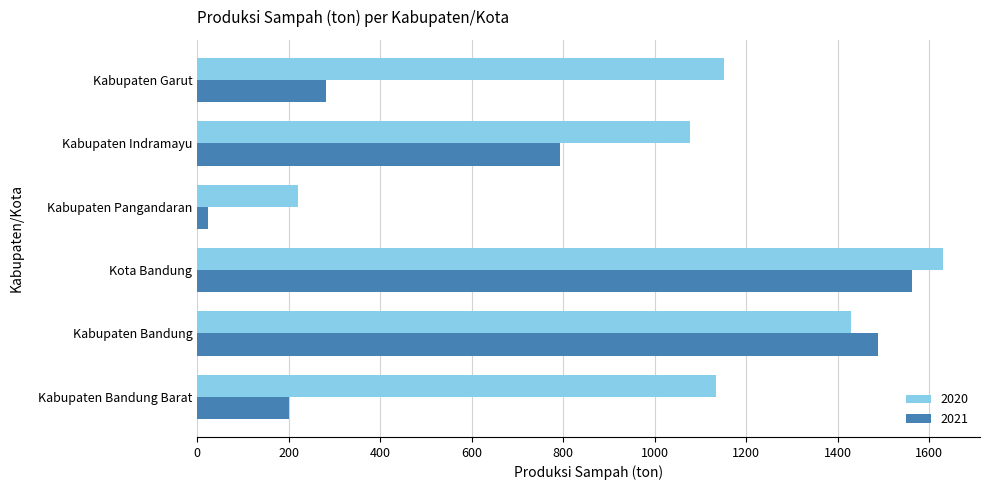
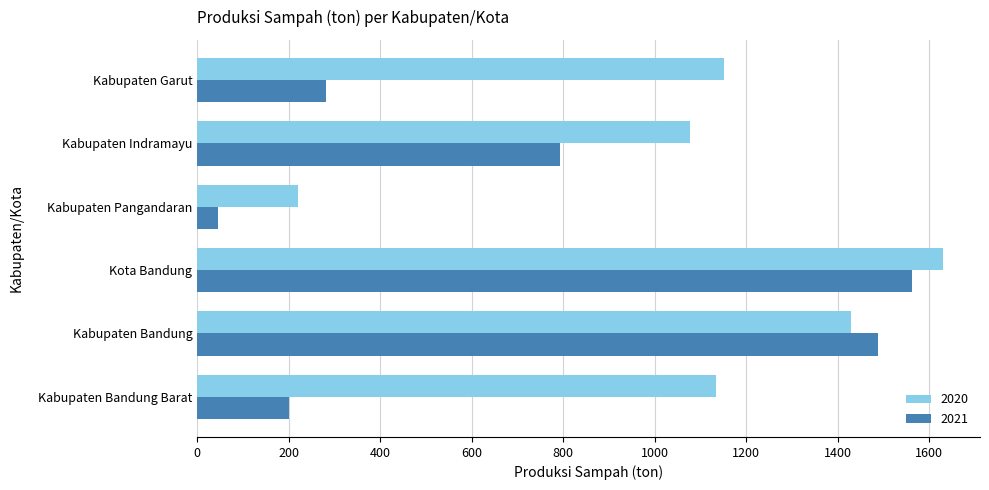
2021, Kabupaten Pangandaran: 20 -> 50
